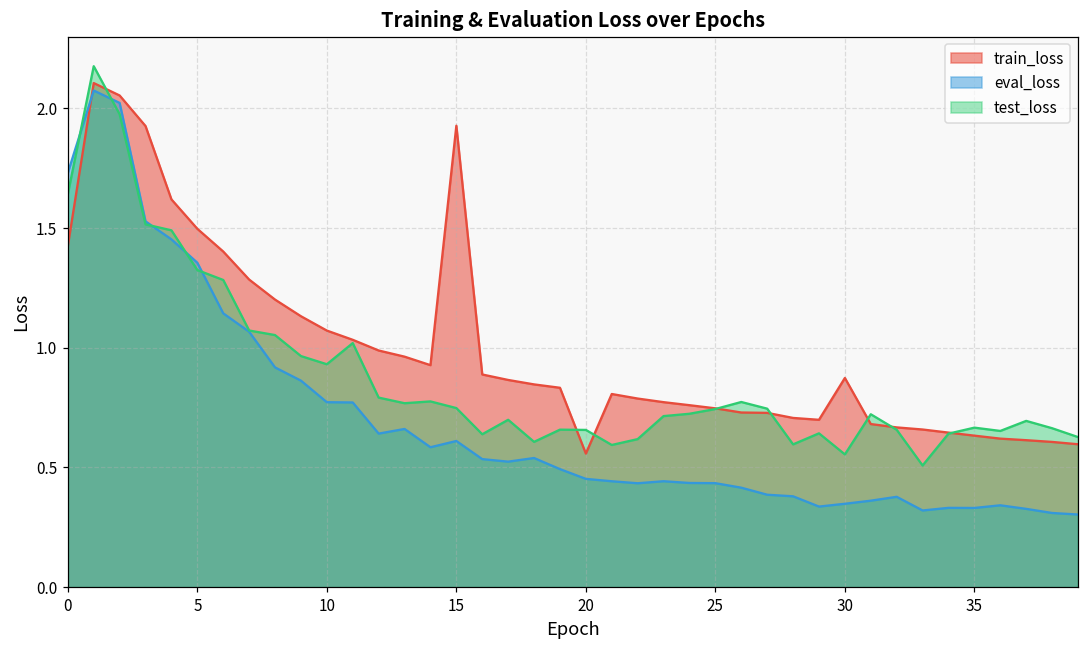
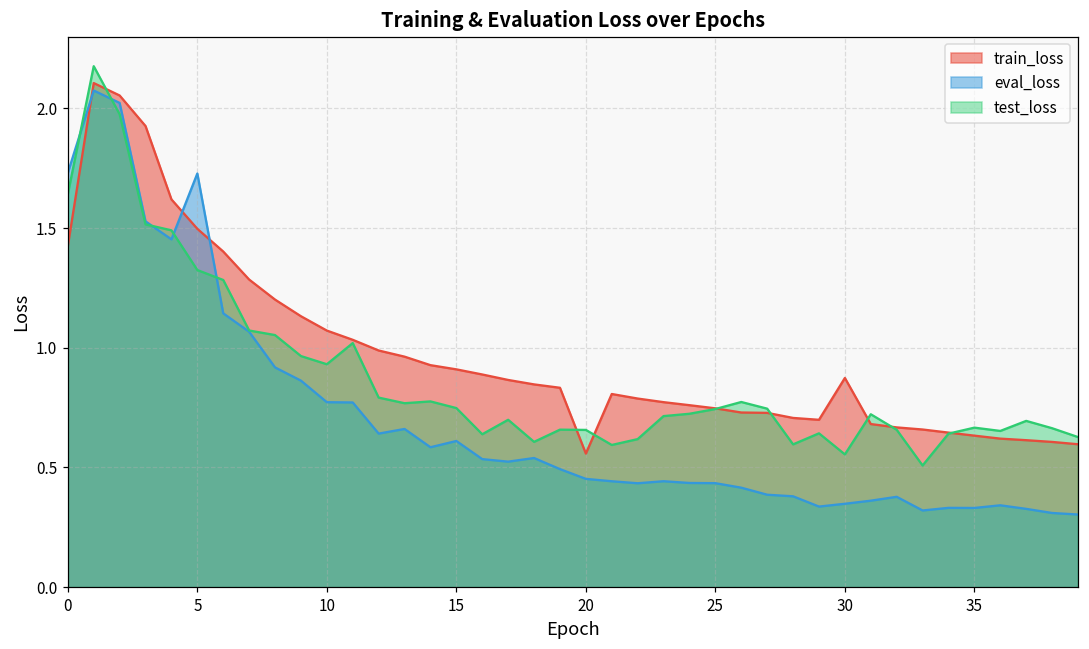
eval_loss, 5: 1.36 -> 1.73
train_loss, 15: 1.93 -> 0.91
